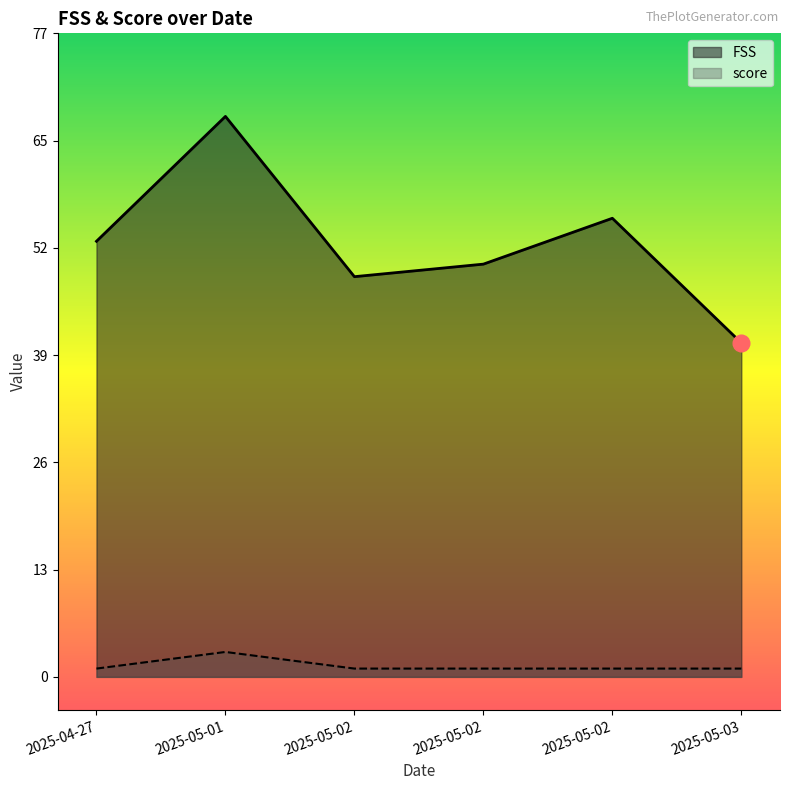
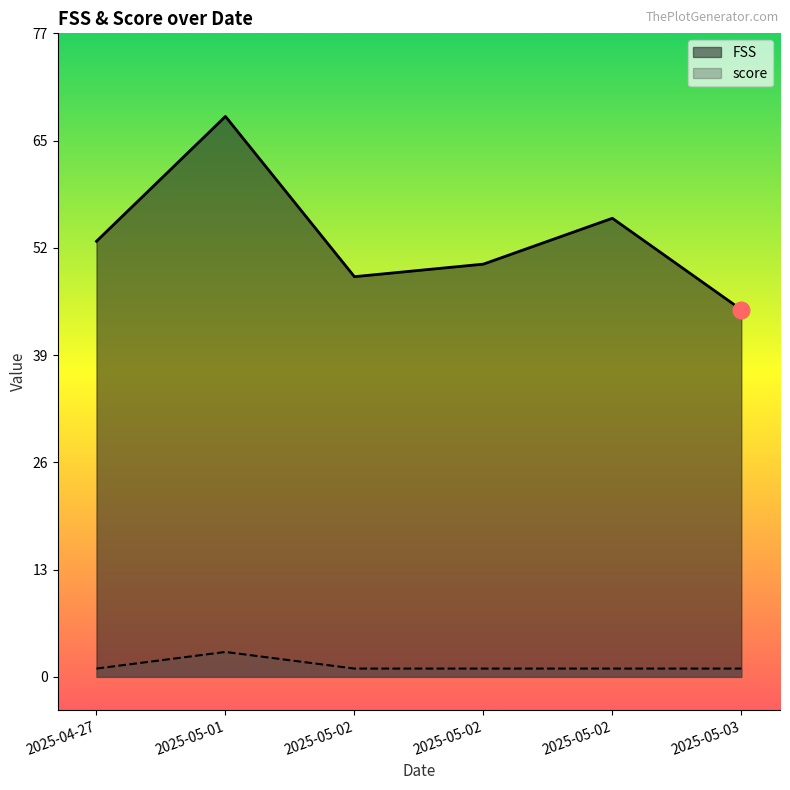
FSS, 2025-05-03: 40 -> 44
